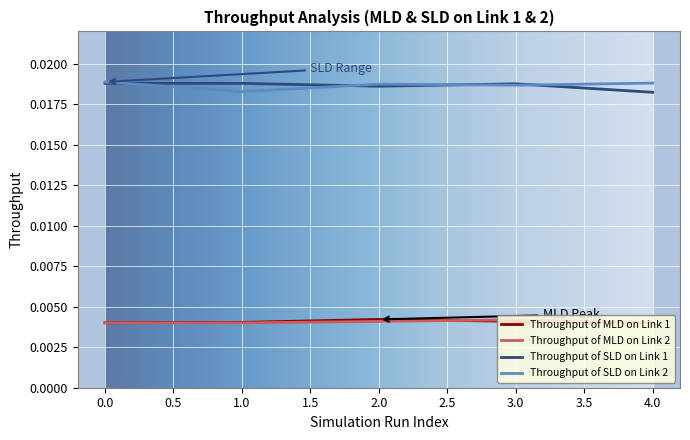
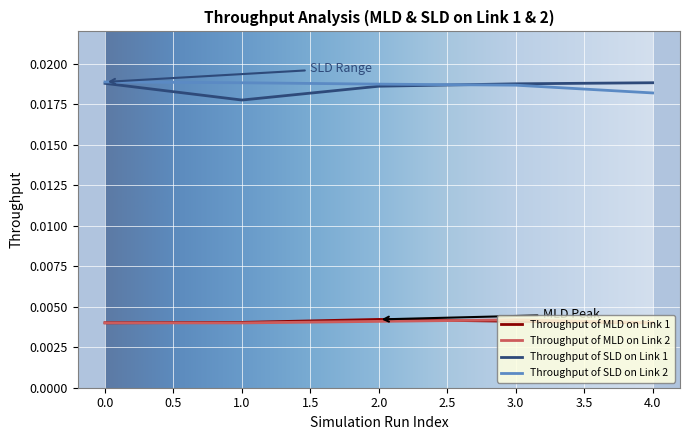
Throughput of SLD on Link 1, 1.0: 0.0188 -> 0.0178
Throughput of SLD on Link 2, 1.0: 0.0183 -> 0.0188
Throughput of SLD on Link 1, 4.0: 0.0182 -> 0.0188
Throughput of SLD on Link 2, 4.0: 0.0188 -> 0.0182
